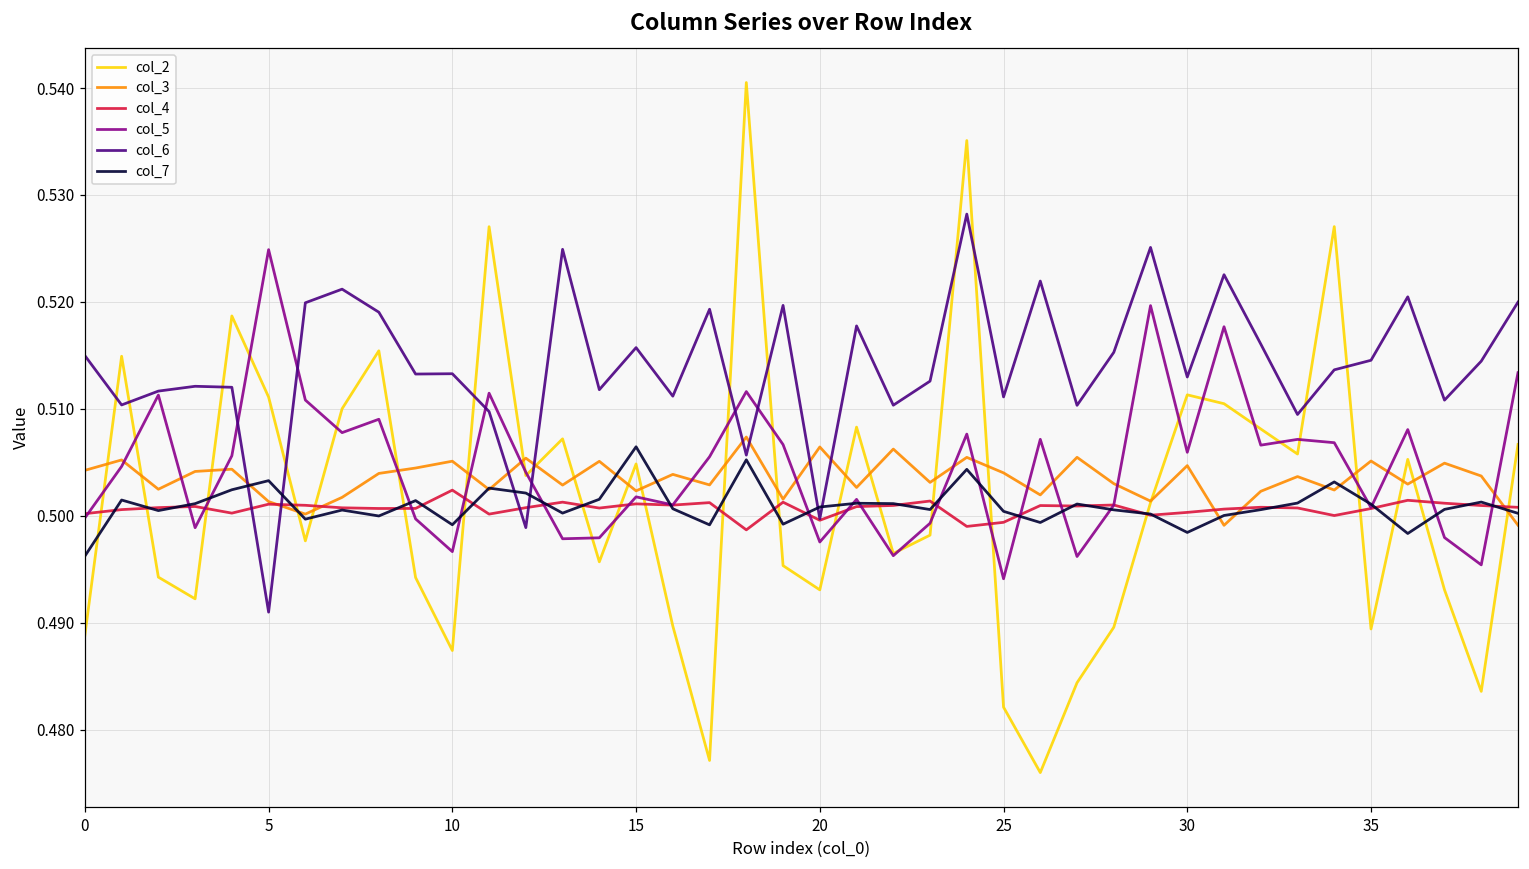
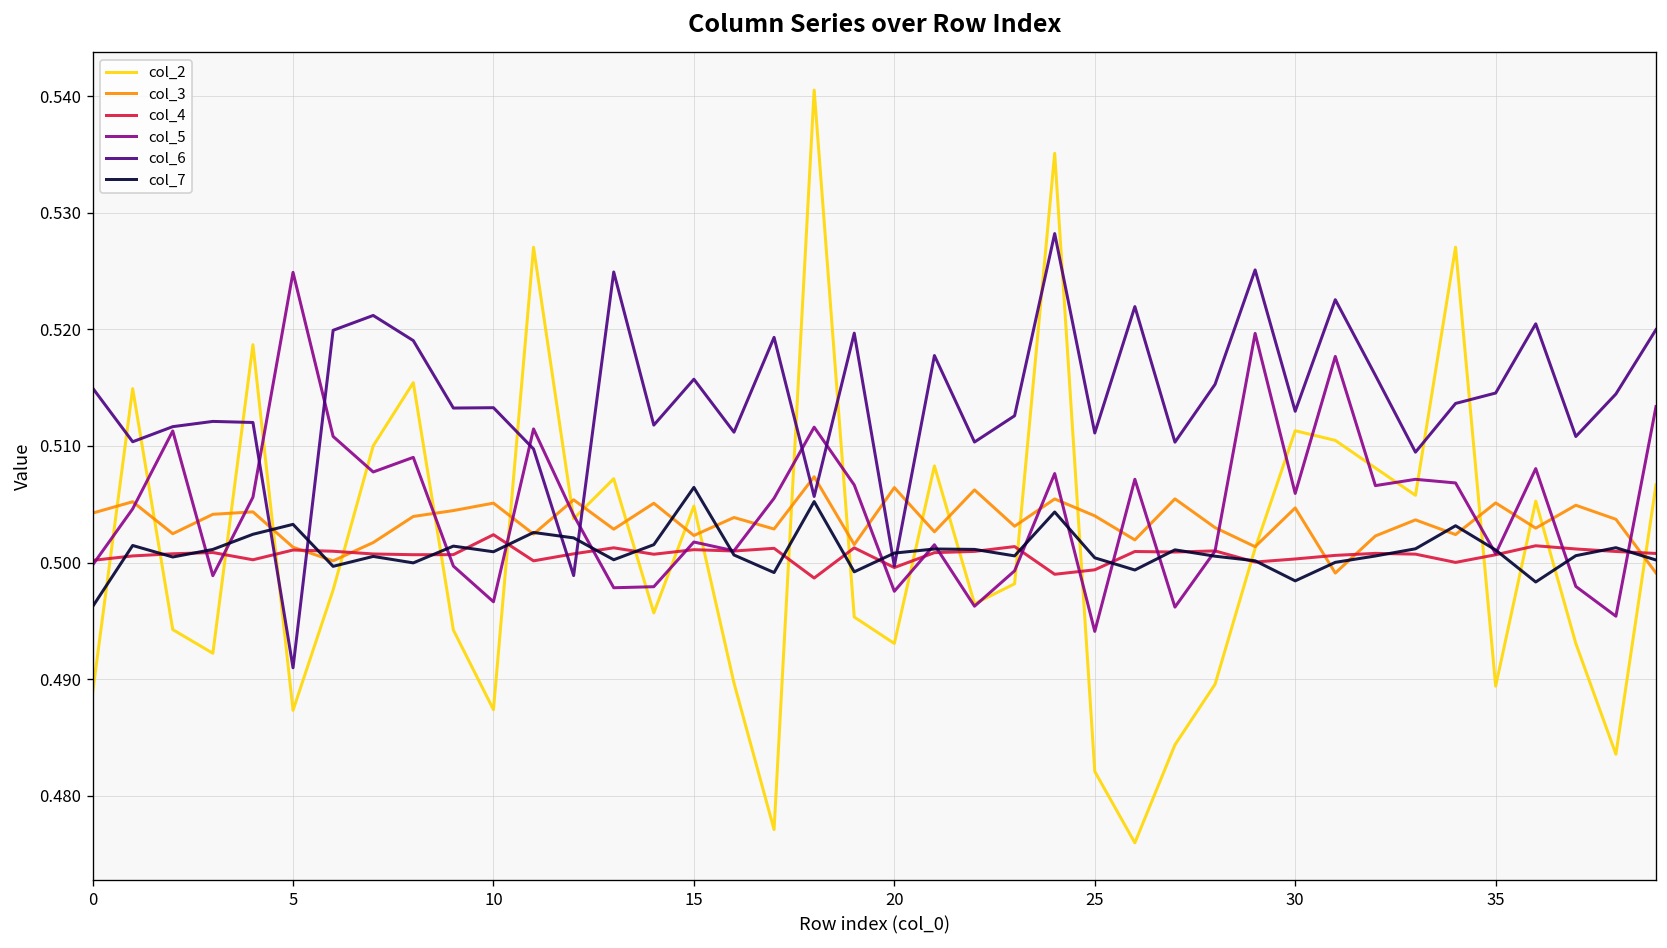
col_2, 5: 0.511 -> 0.487
col_7, 10: 0.499 -> 0.501
